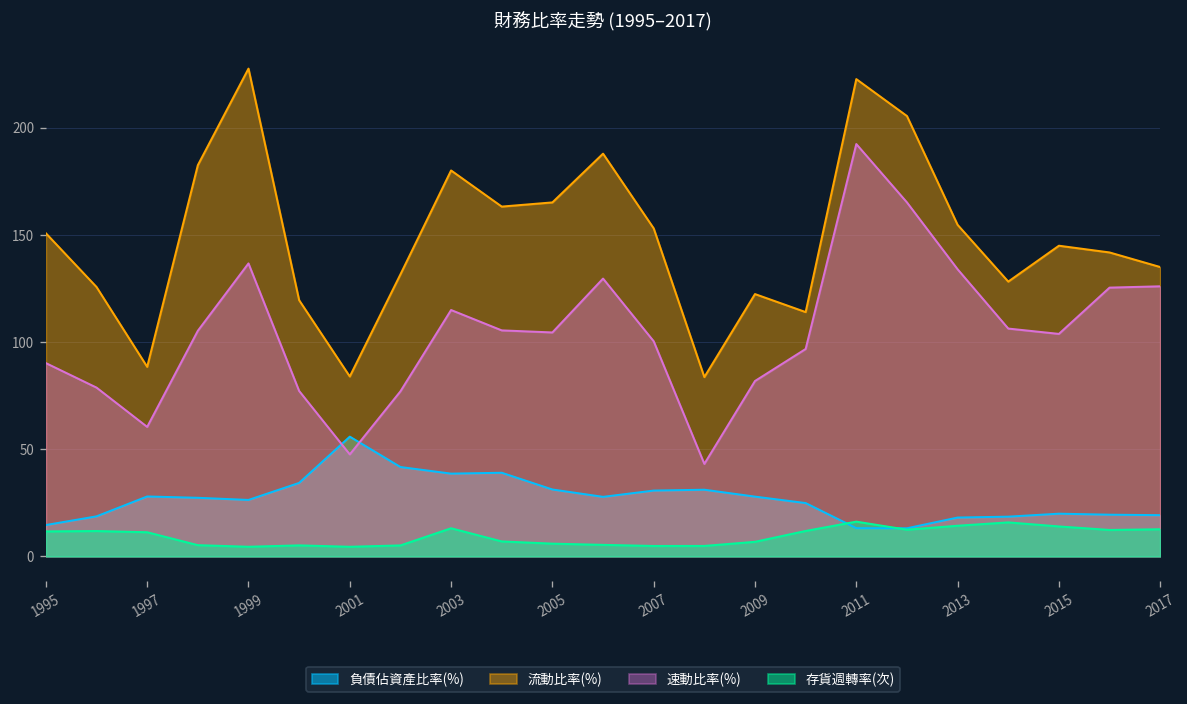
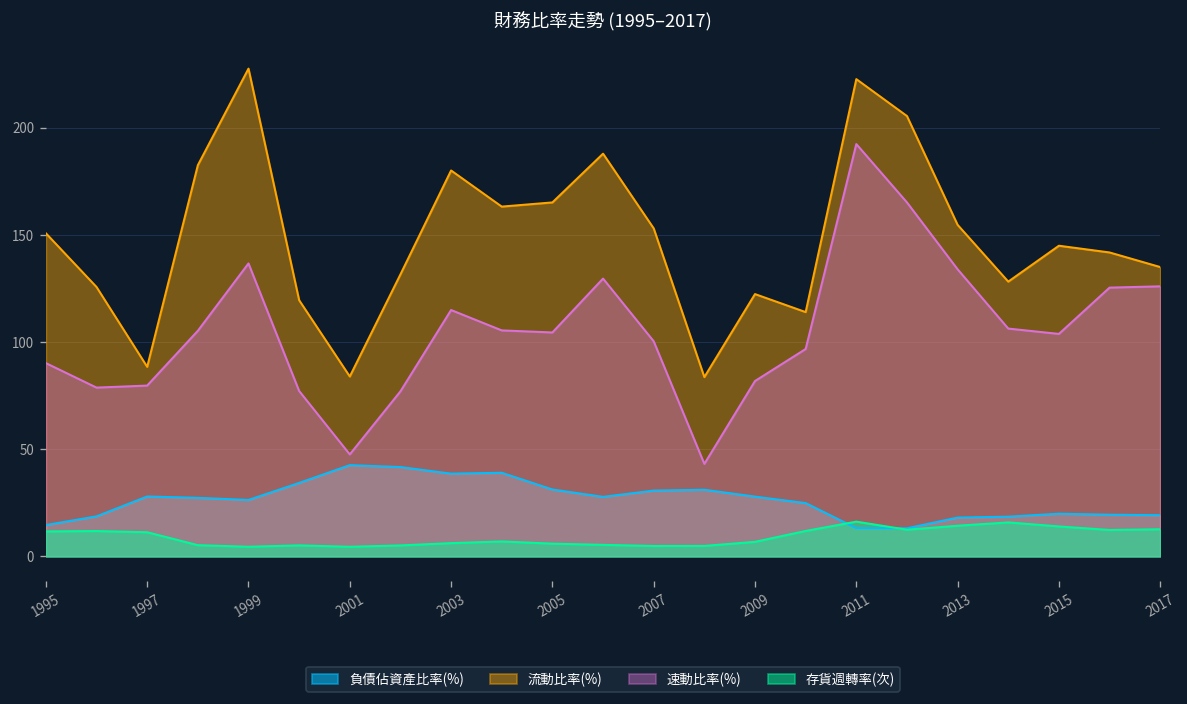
速動比率(%), 1997: 60 -> 80
負債佔資產比率(%), 2001: 56 -> 43
存貨週轉率(次), 2003: 13 -> 6
